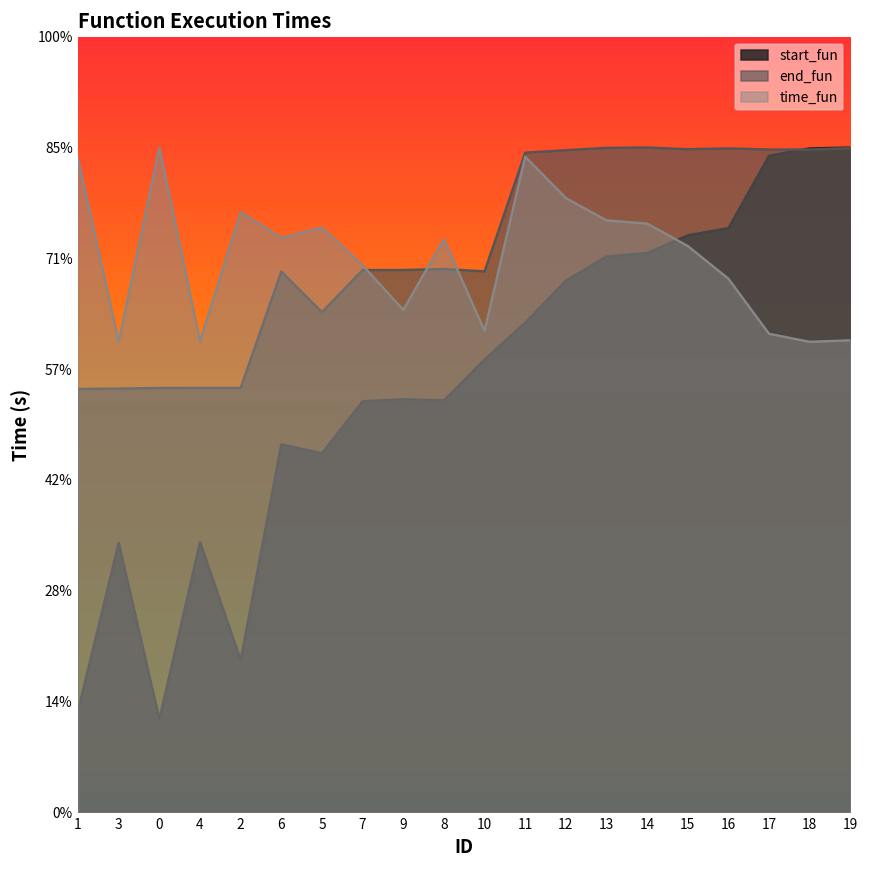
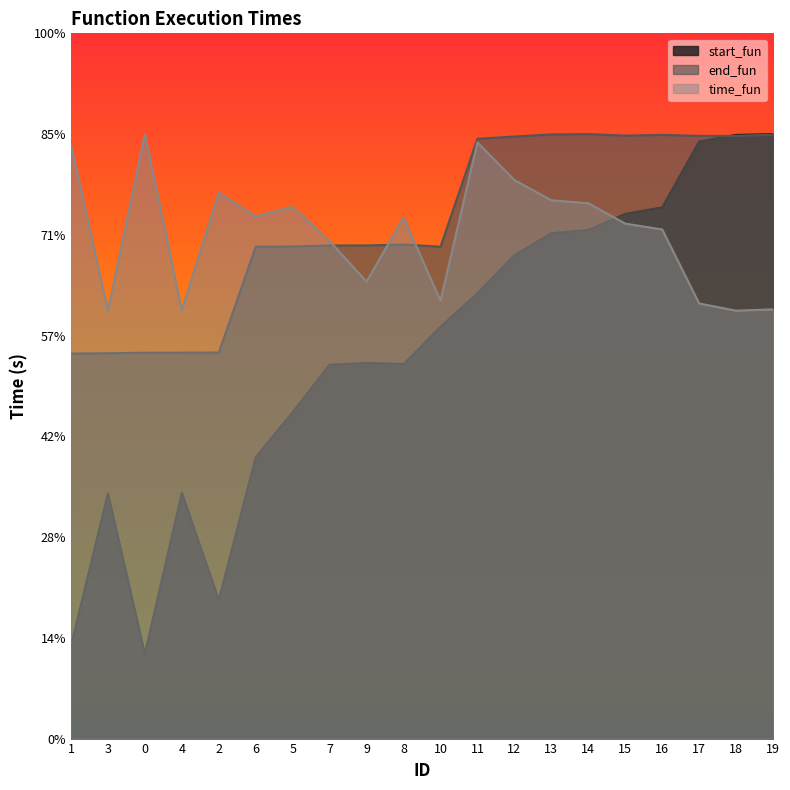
start_fun, 6: 47% -> 40%
end_fun, 5: 64% -> 70%
time_fun, 16: 69% -> 72%
